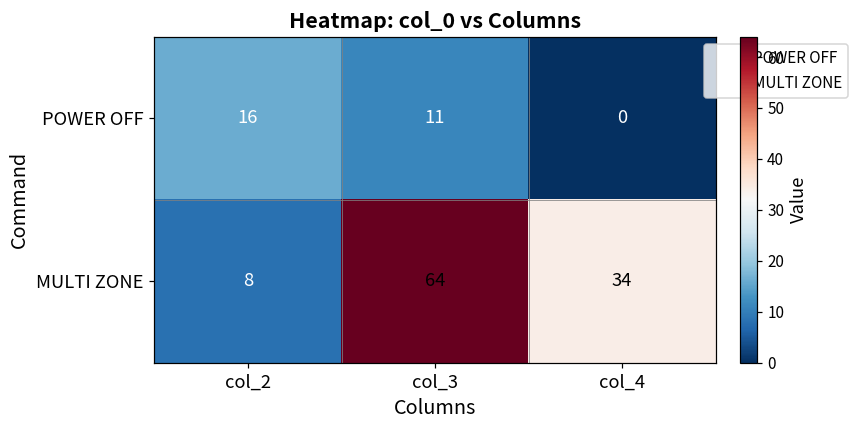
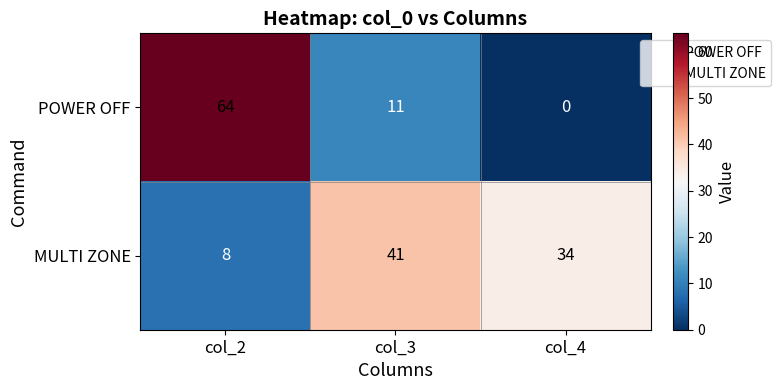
POWER OFF, col_2: 16 -> 64
MULTI ZONE, col_3: 64 -> 41
